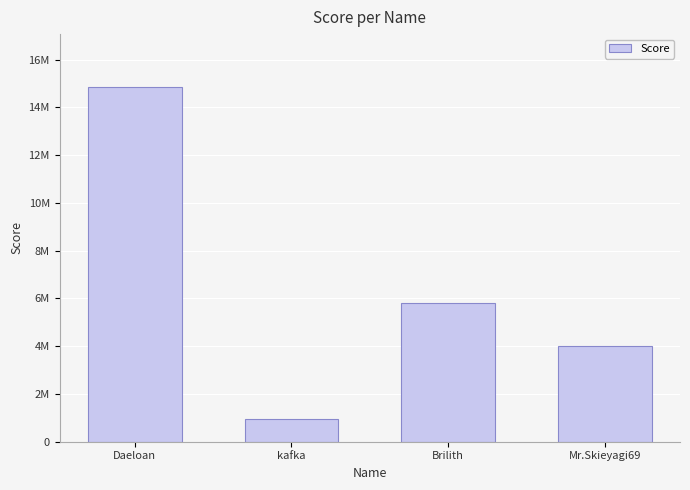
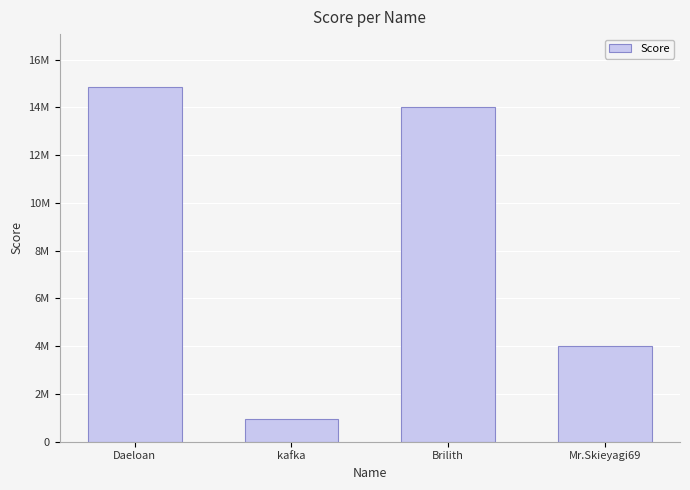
Brilith: 5800000 -> 14000000
